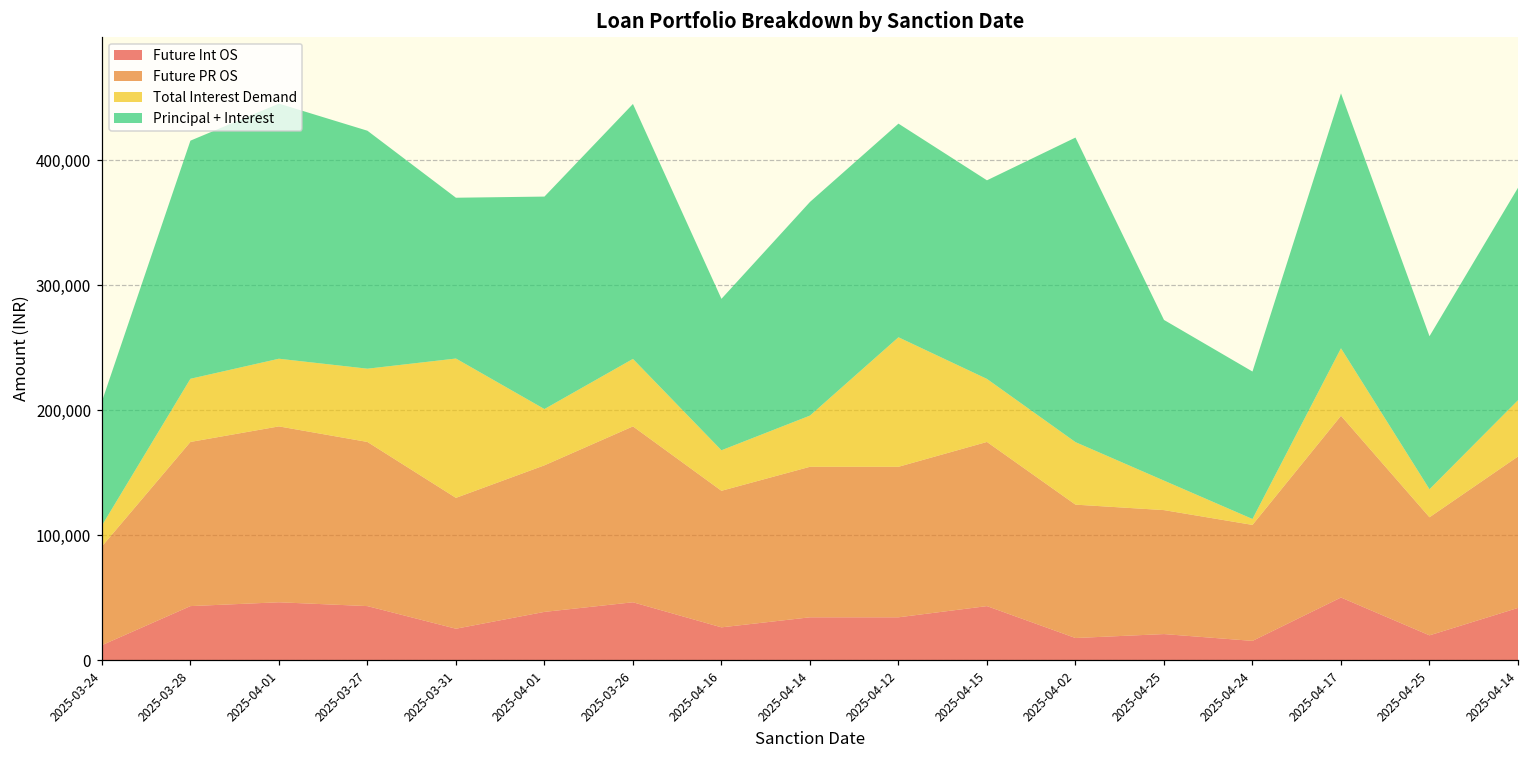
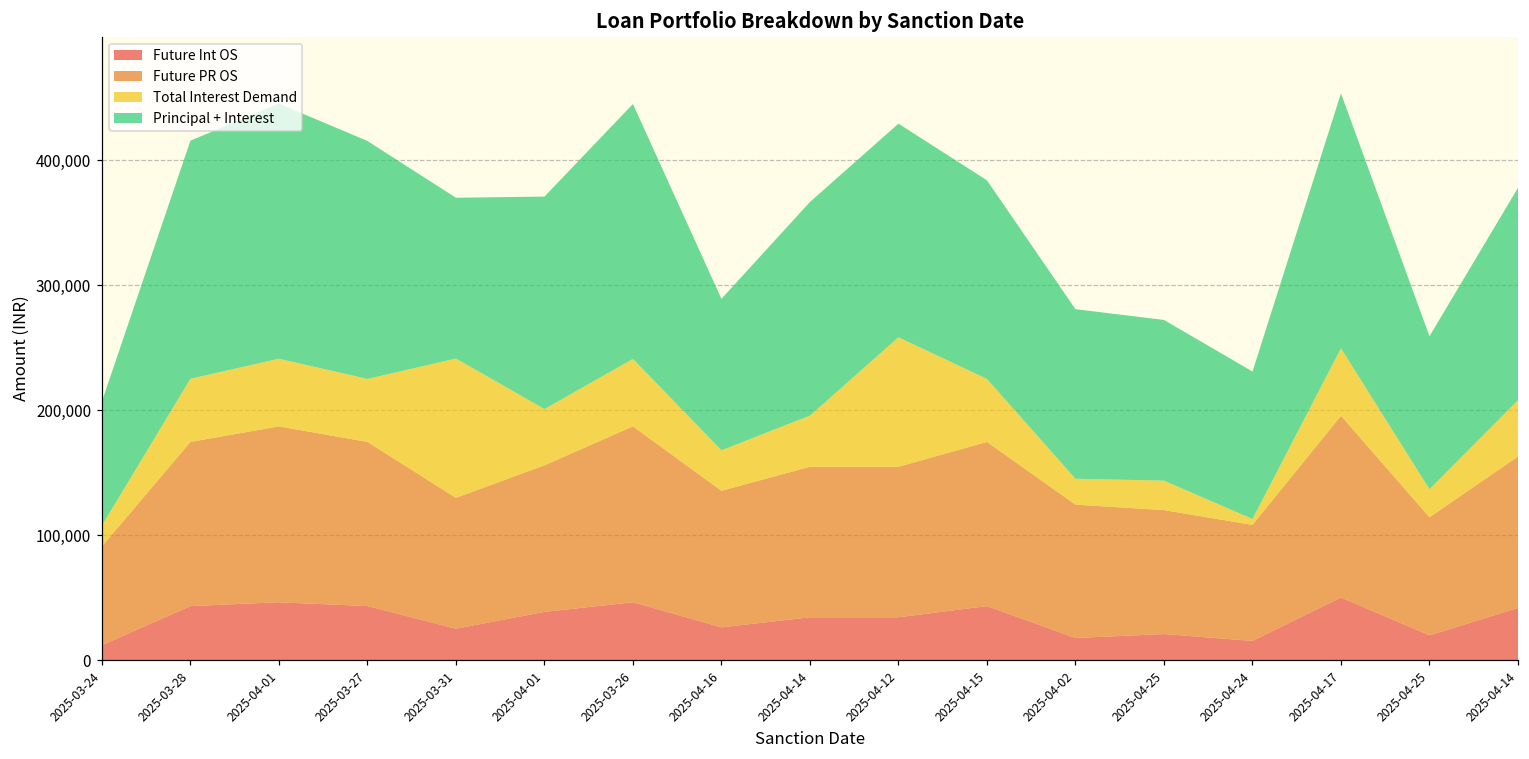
Total Interest Demand, 2025-03-27: 59,000 -> 50,000
Total Interest Demand, 2025-04-02: 50,000 -> 21,000
Principal + Interest, 2025-04-02: 244,000 -> 136,000
